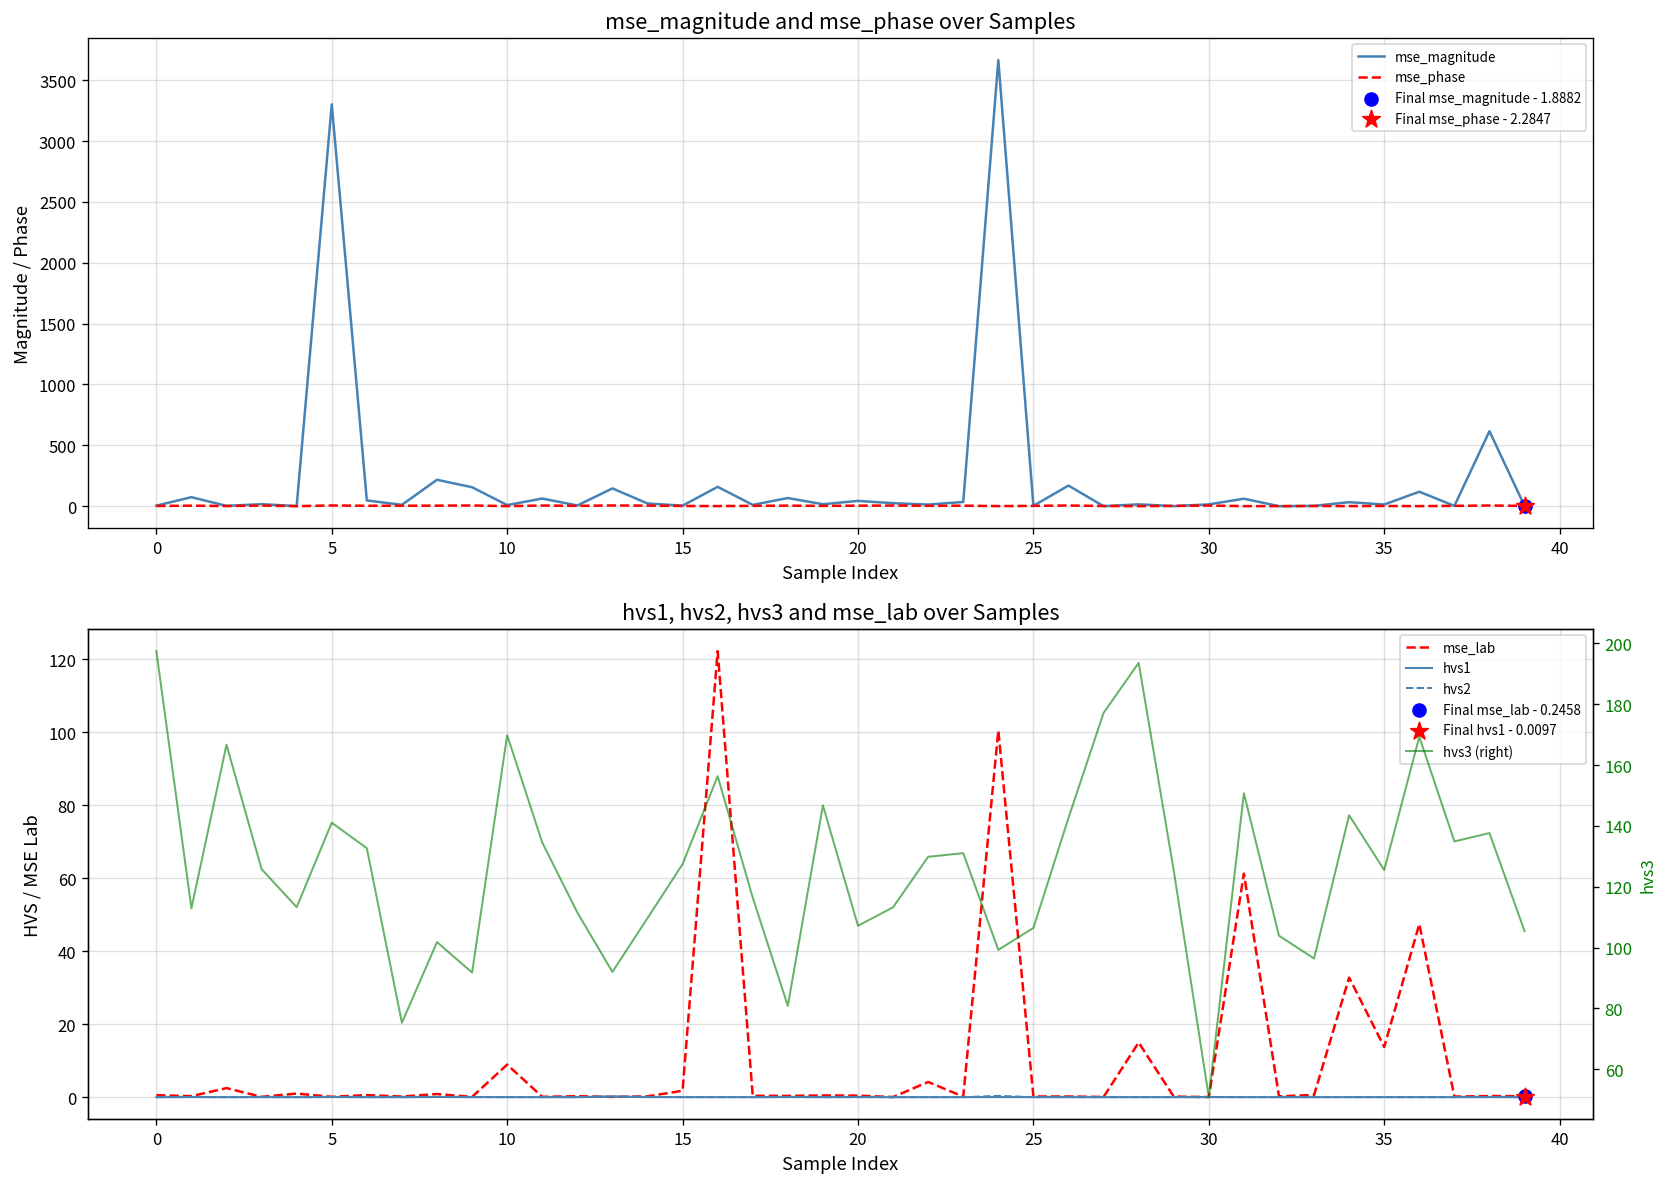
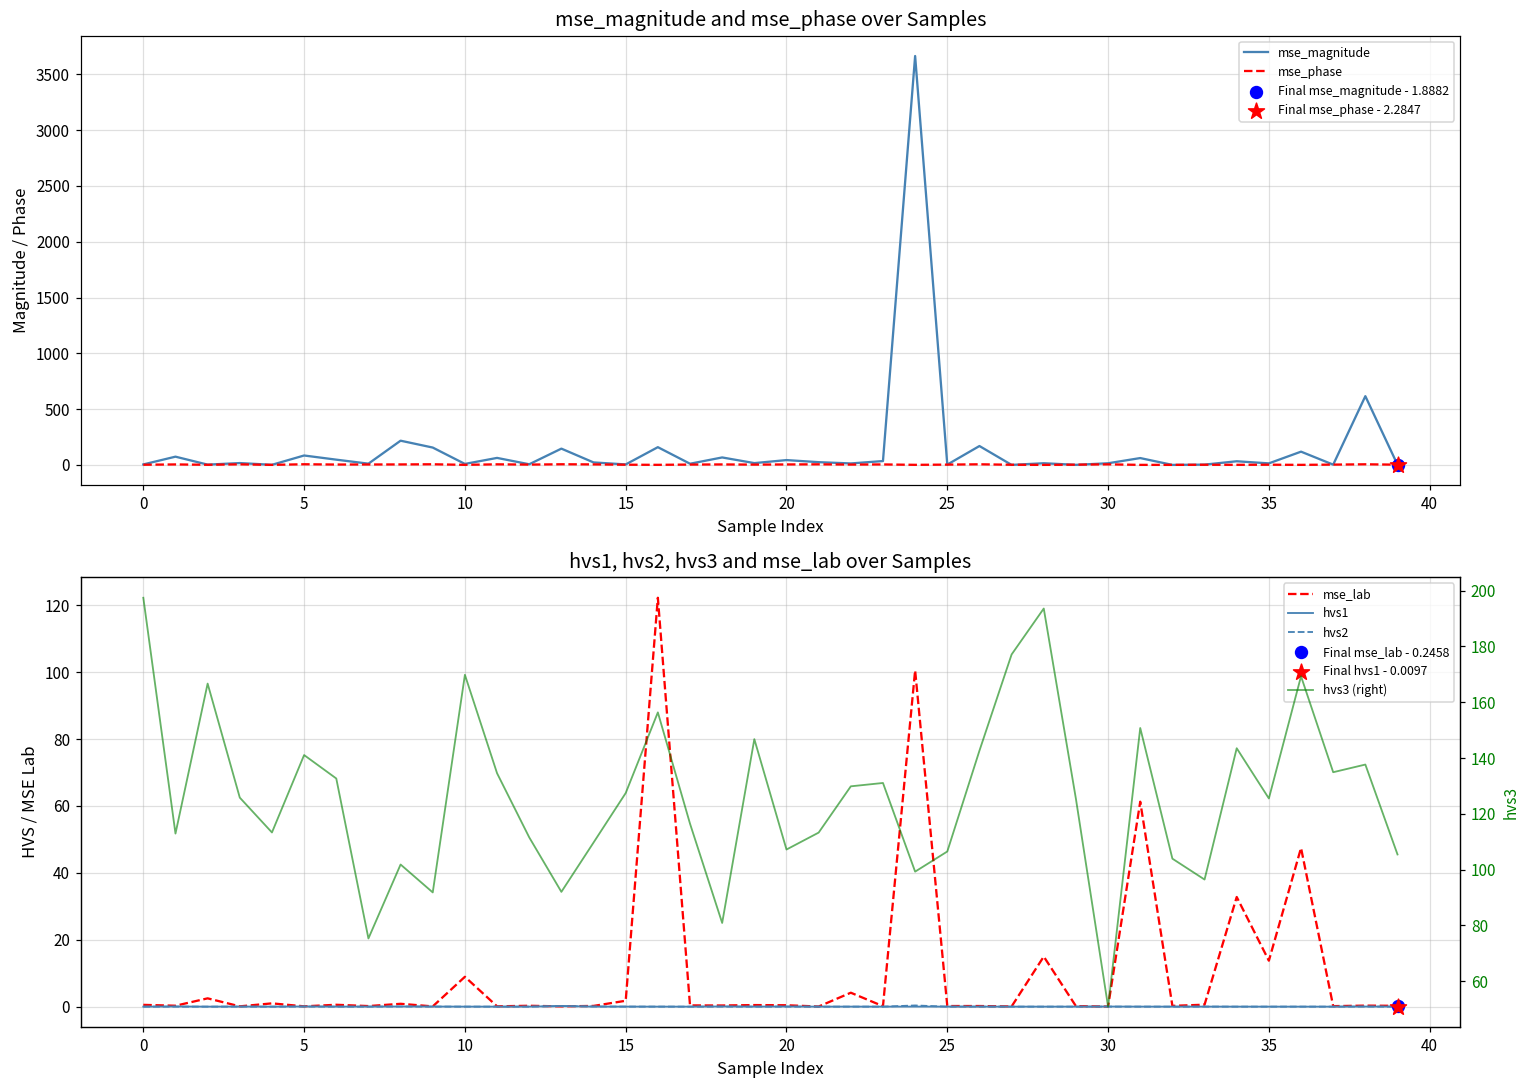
mse_magnitude and mse_phase over Samples, mse_magnitude, 5: 3300 -> 80
